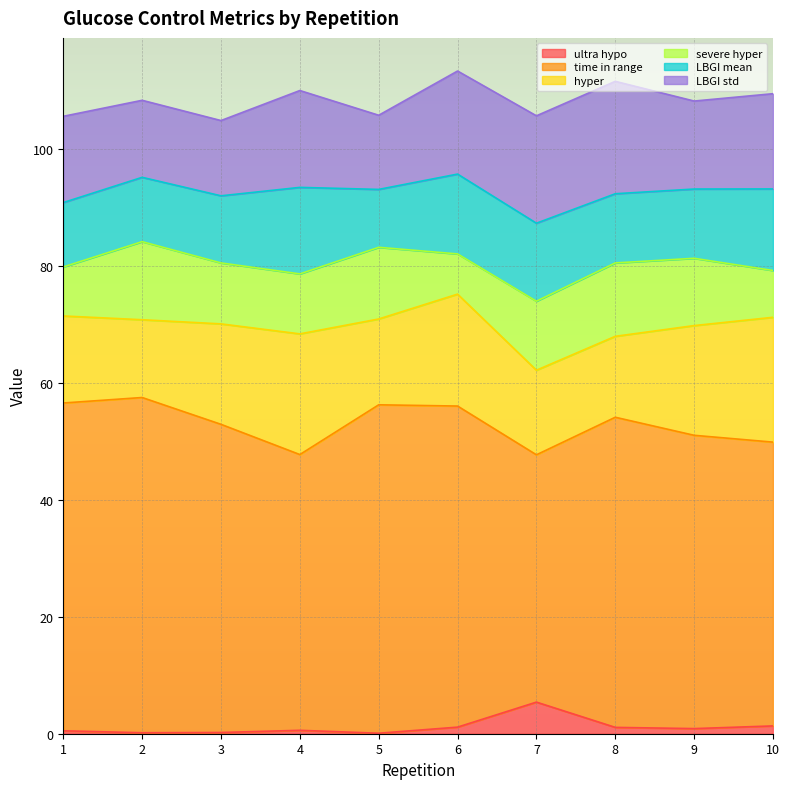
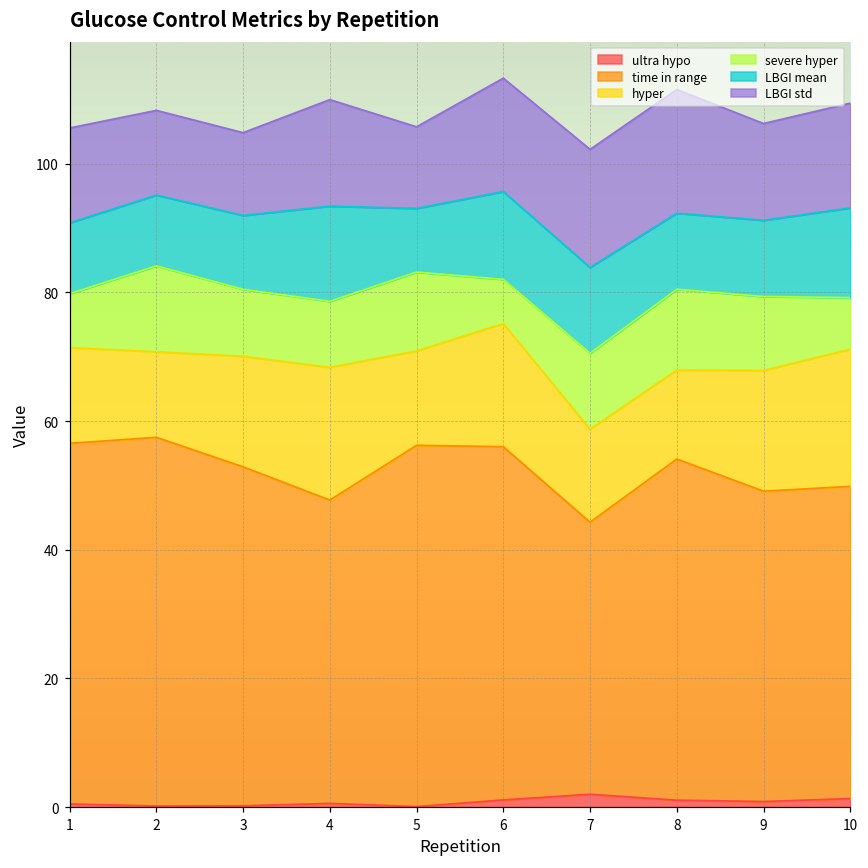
ultra hypo, 7: 5 -> 2
time in range, 9: 50 -> 48
